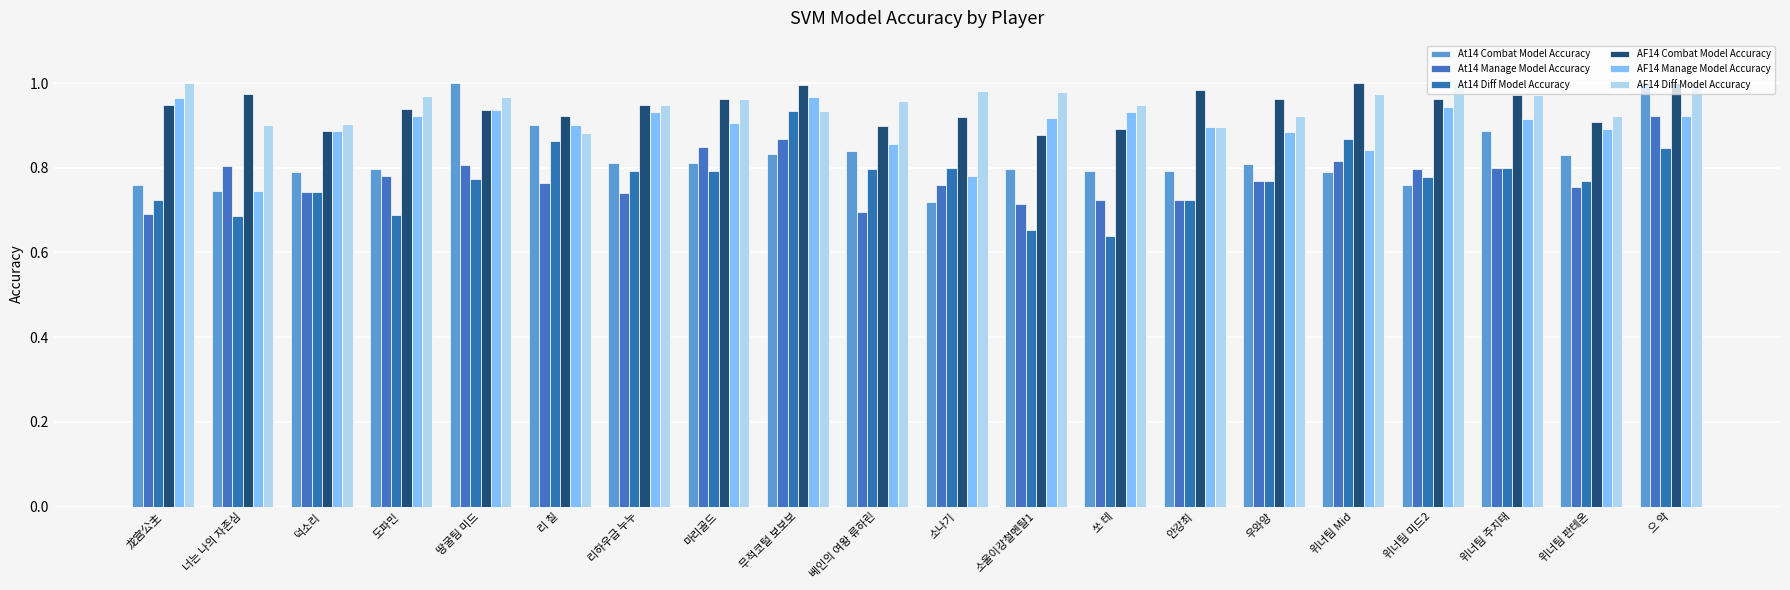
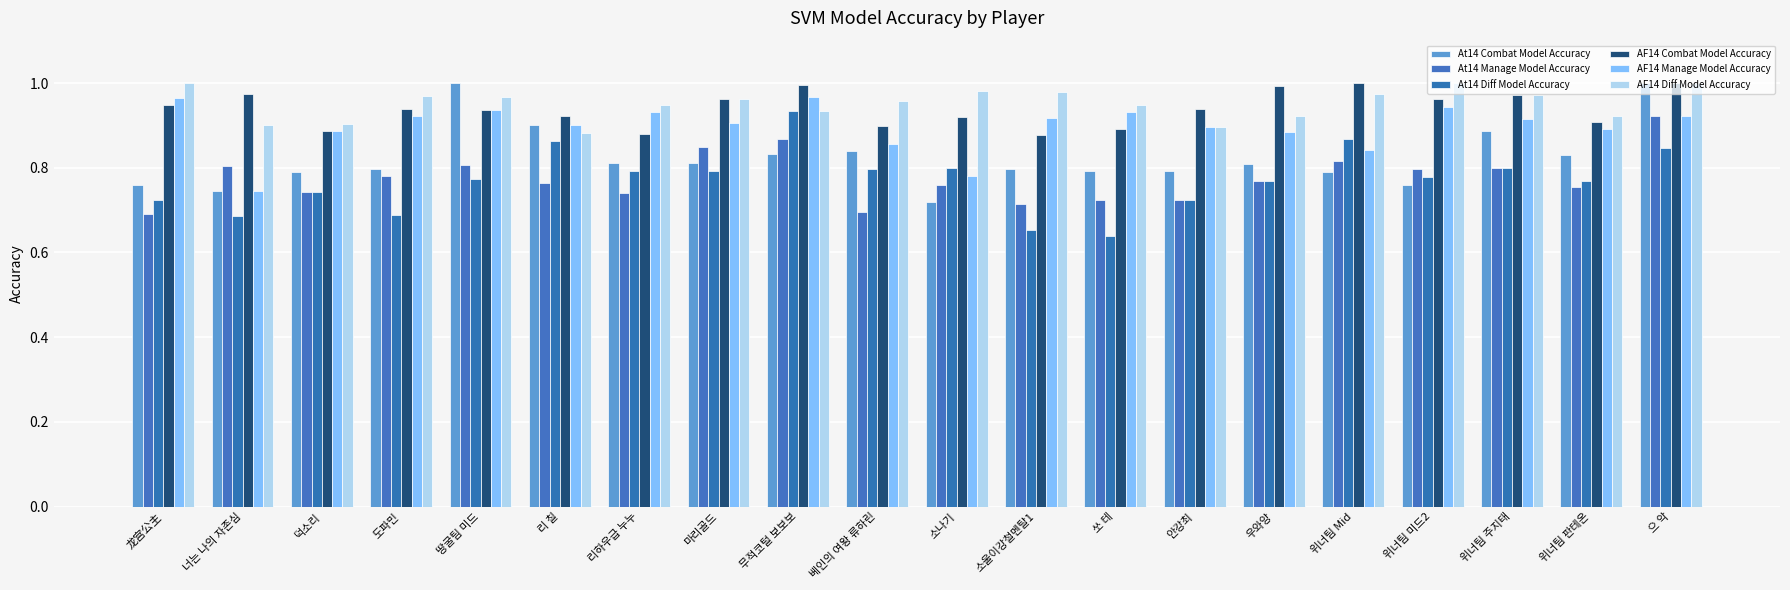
AF14 Combat Model Accuracy, 리하우급 누누: 0.95 -> 0.88
AF14 Combat Model Accuracy, 안강최: 0.98 -> 0.94
AF14 Combat Model Accuracy, 우와앙: 0.96 -> 0.99
